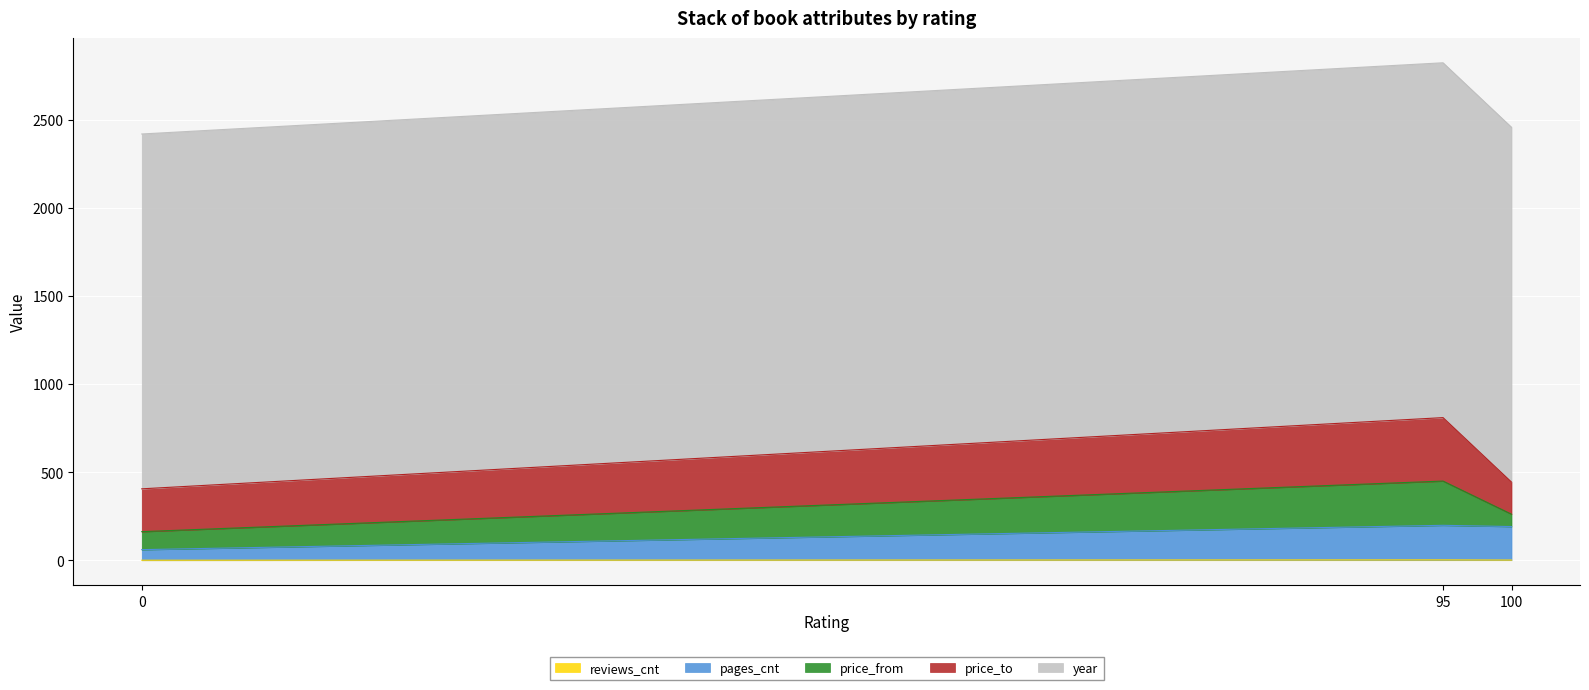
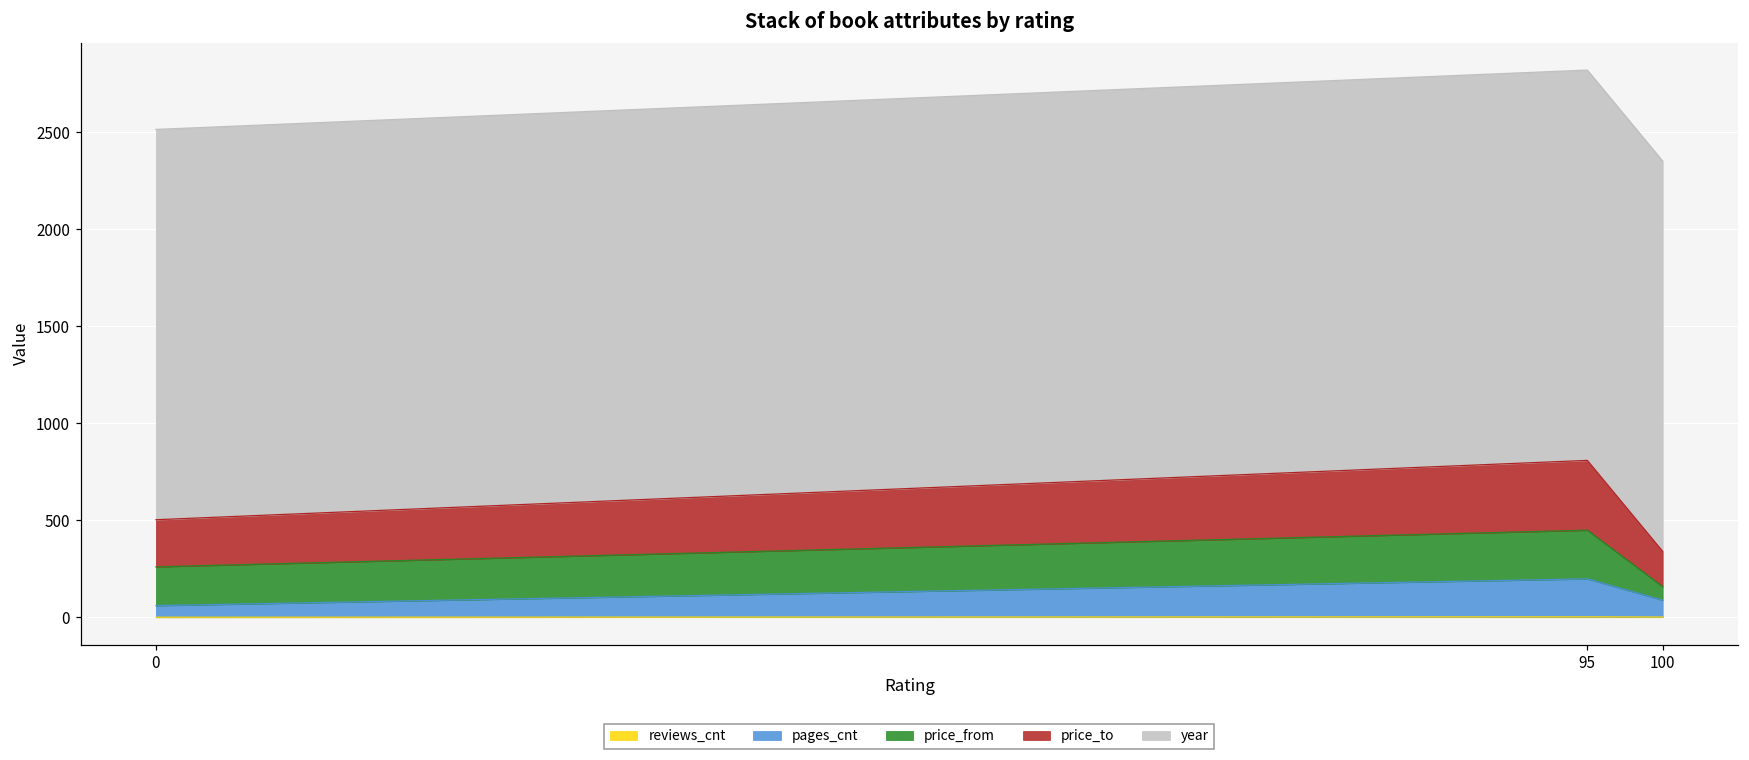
price_from, 0: 100 -> 200
pages_cnt, 100: 190 -> 90
